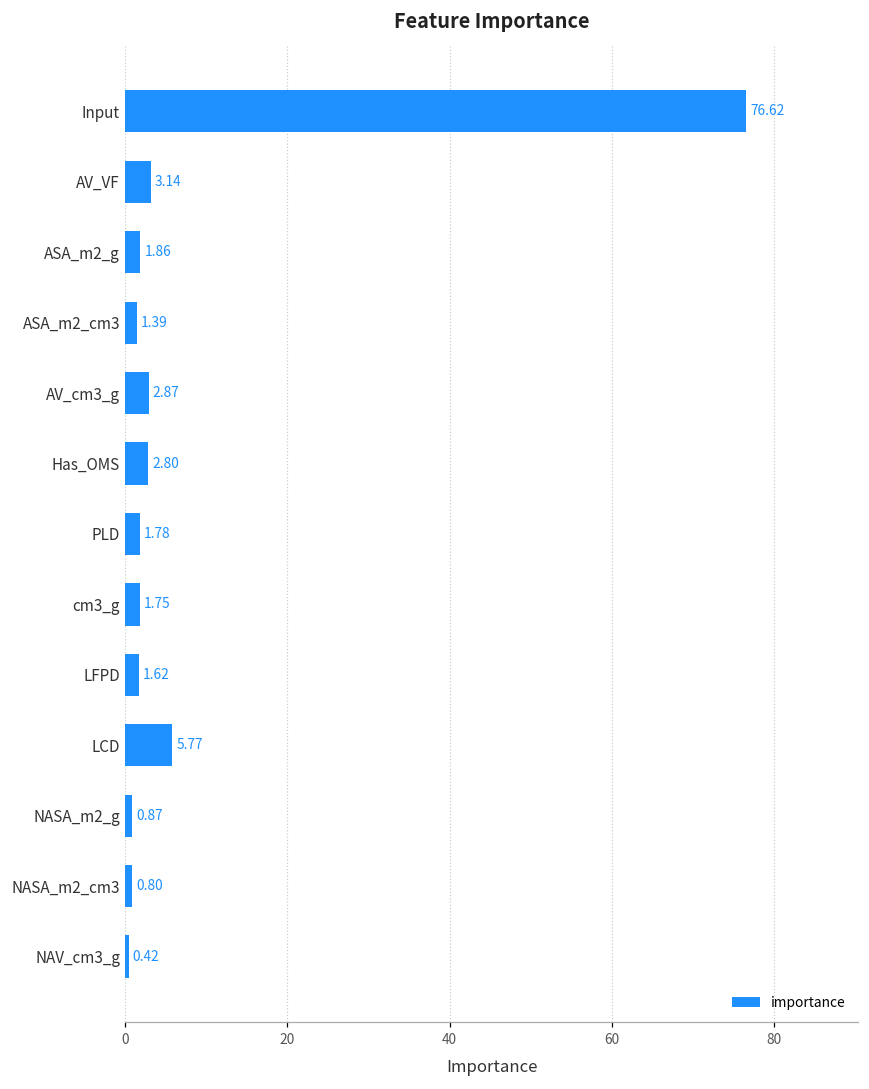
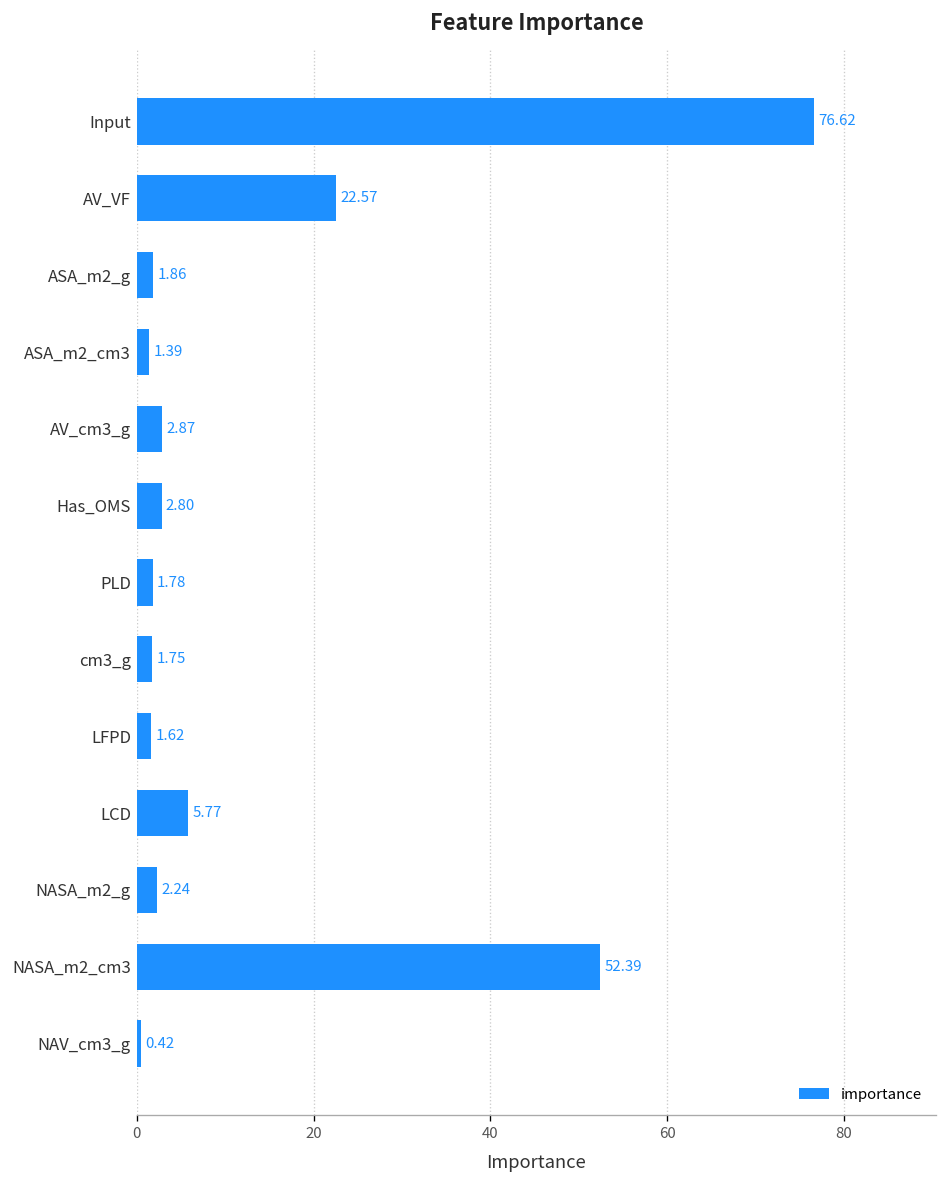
AV_VF: 3.14 -> 22.57
NASA_m2_g: 0.87 -> 2.24
NASA_m2_cm3: 0.80 -> 52.39
